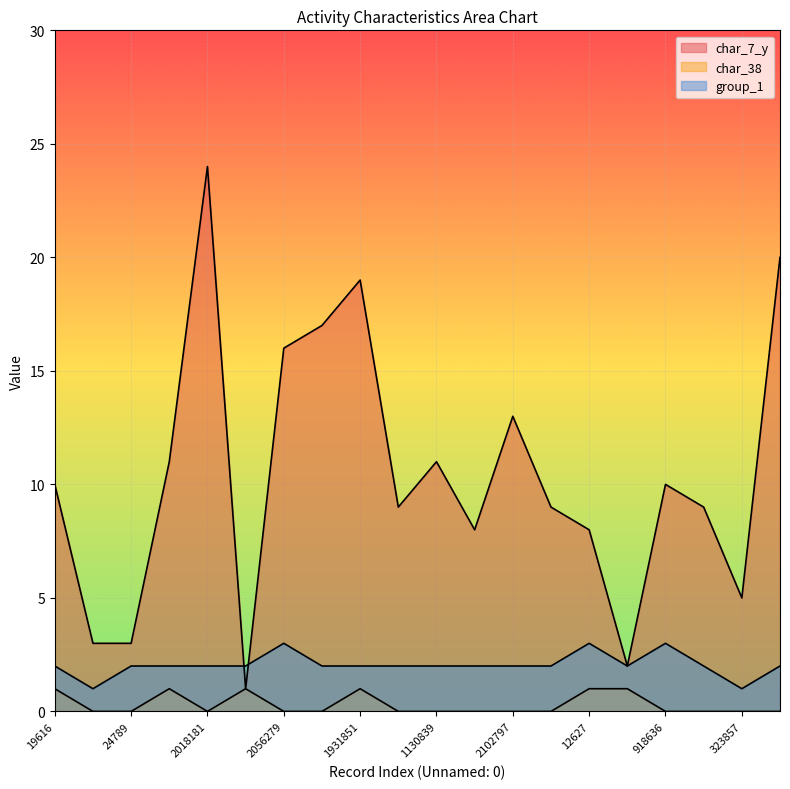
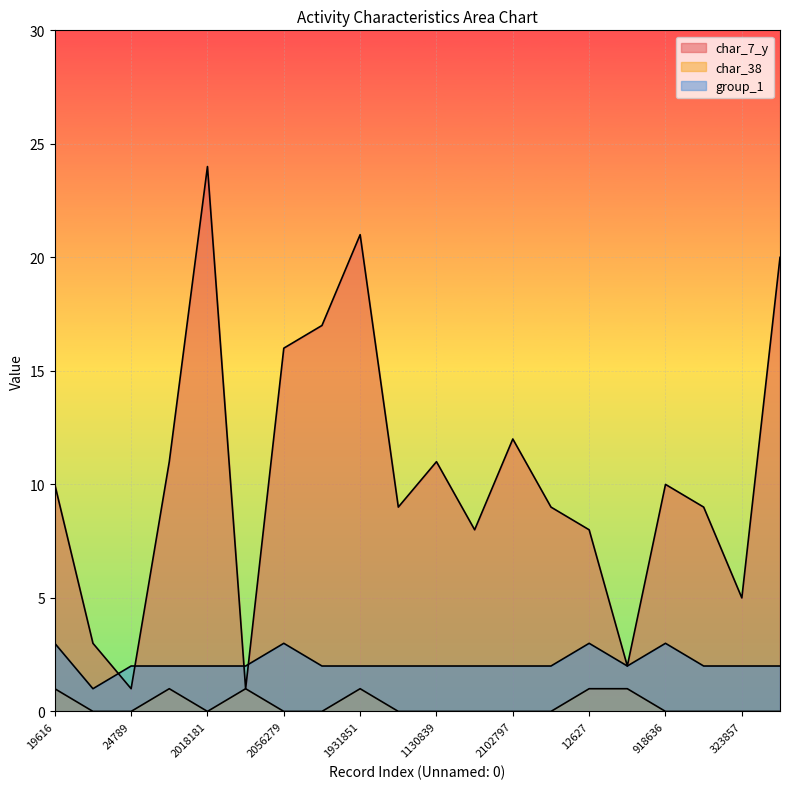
group_1, 19616: 2 -> 3
char_7_y, 24789: 3 -> 1
char_7_y, 1931851: 19 -> 21
char_7_y, 2102797: 13 -> 12
group_1, 323857: 1 -> 2
